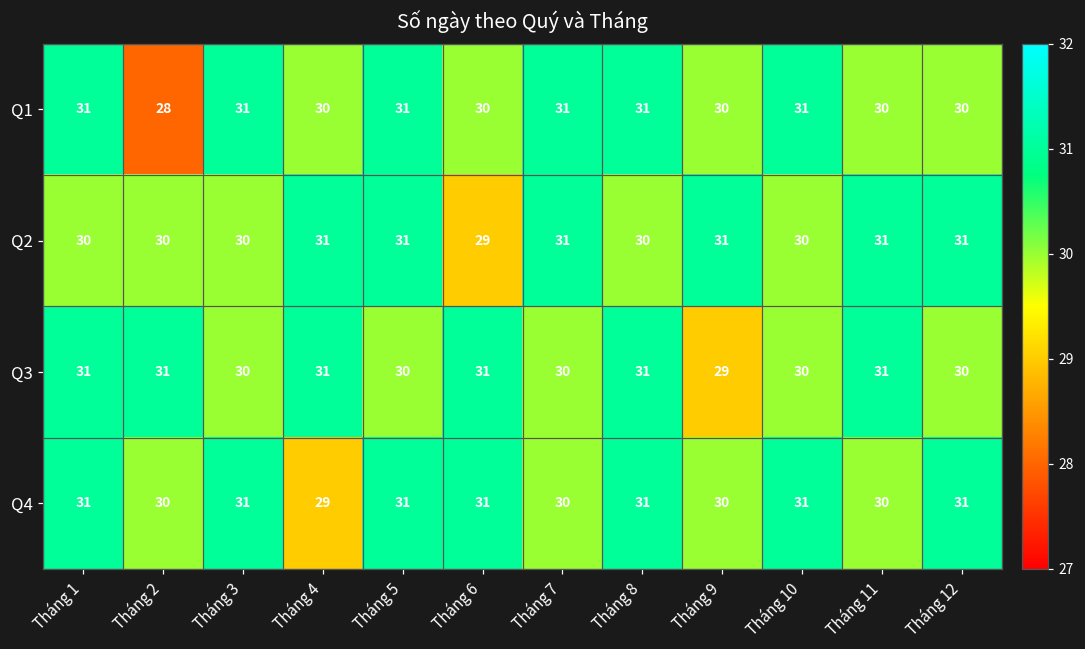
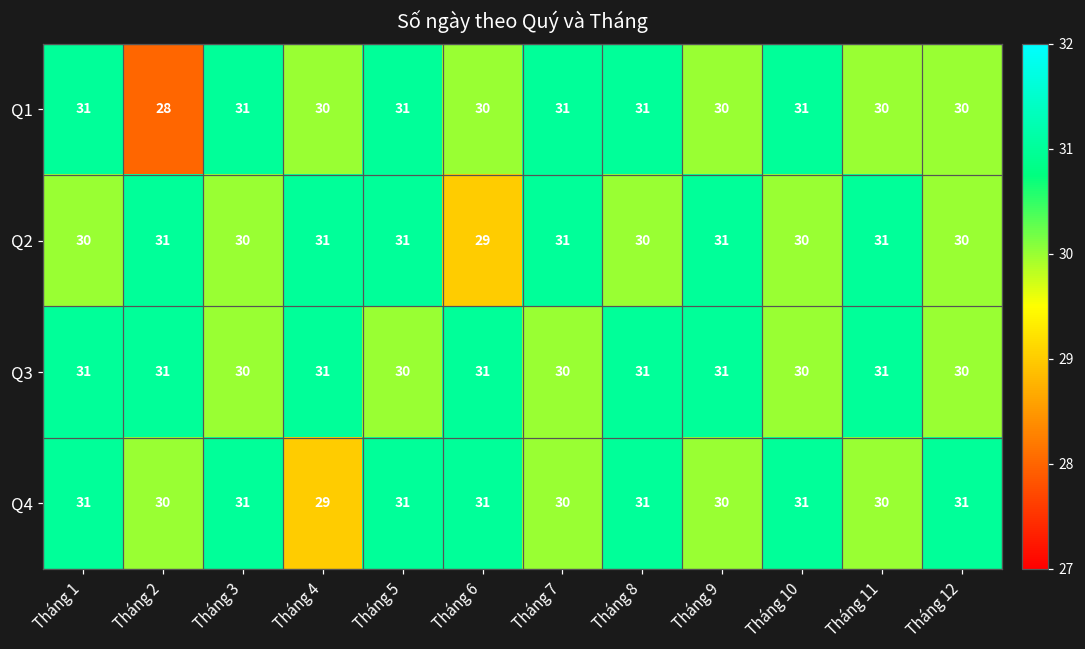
Q2, Tháng 2: 30 -> 31
Q2, Tháng 12: 31 -> 30
Q3, Tháng 9: 29 -> 31
